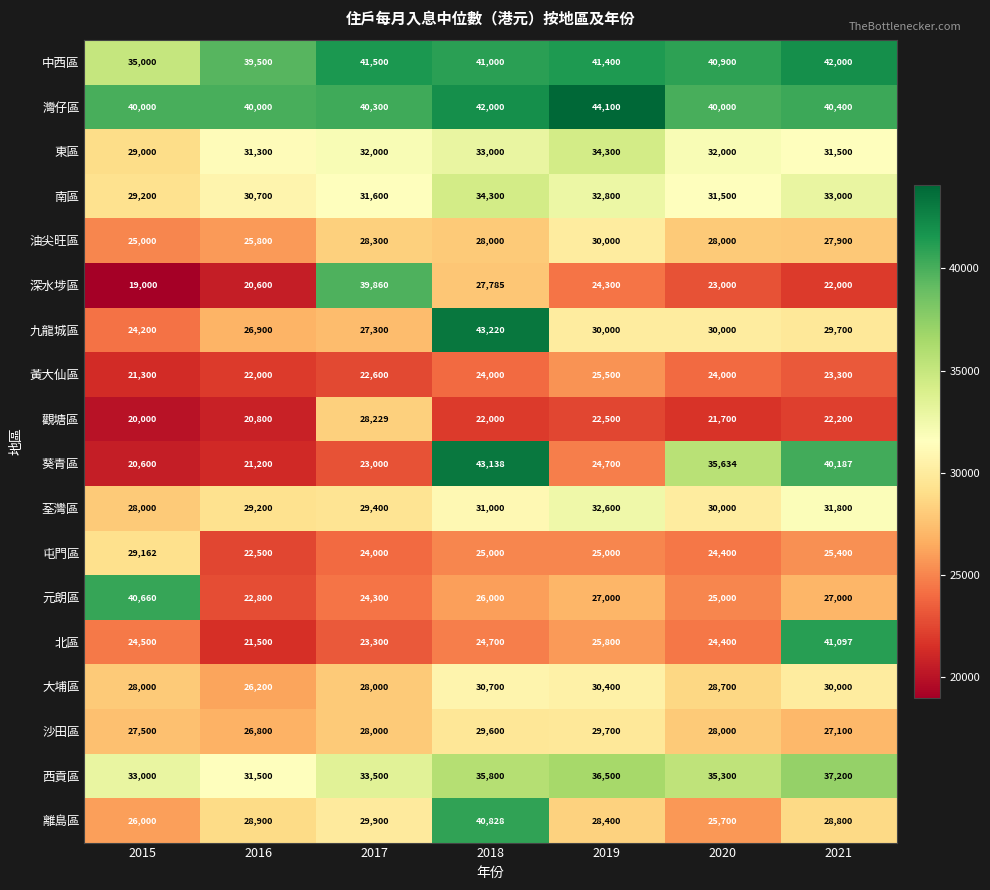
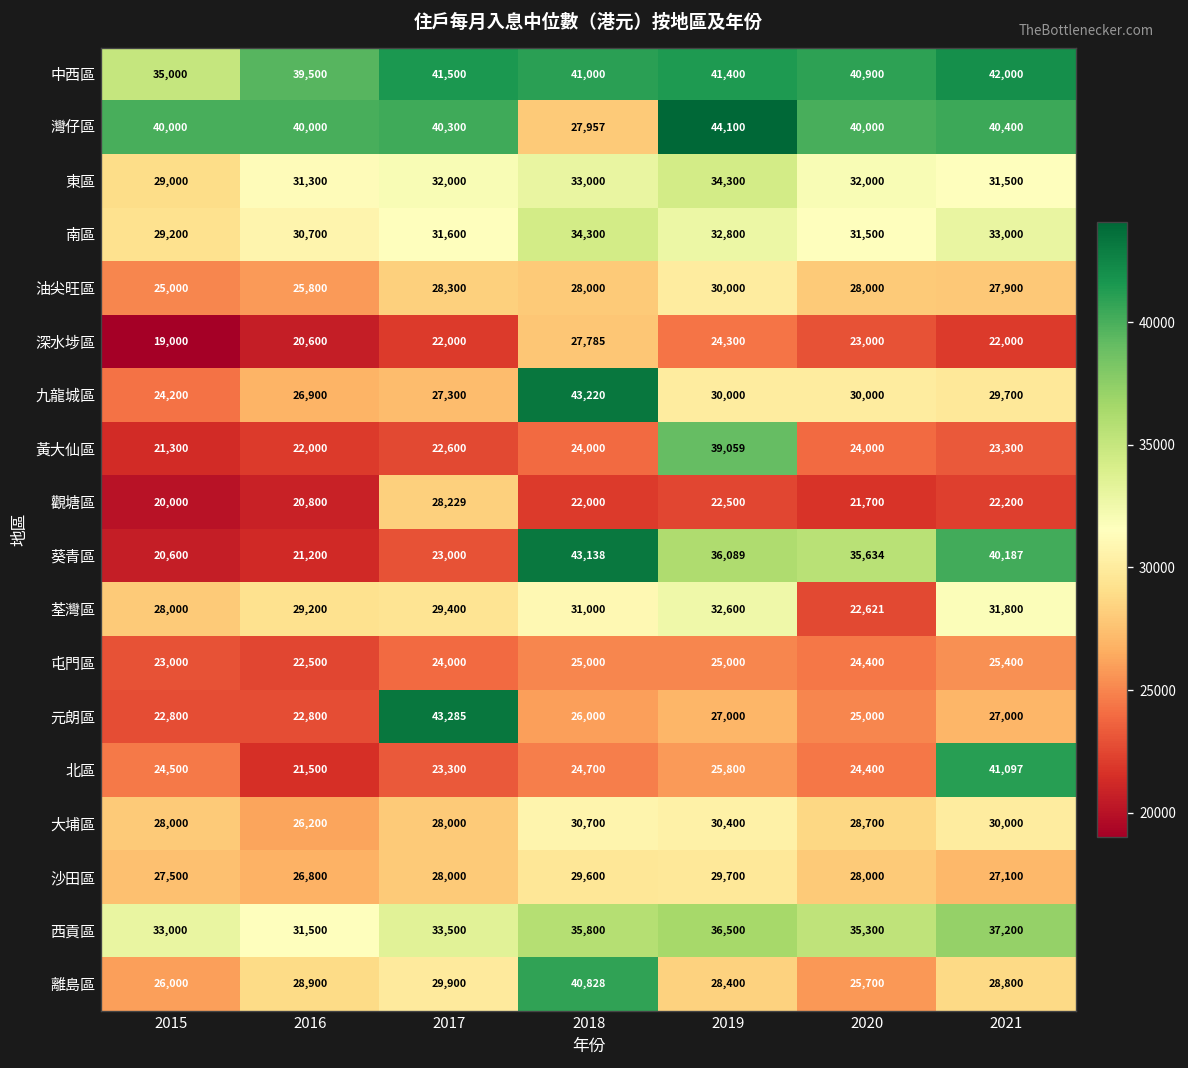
灣仔區, 2018: 42,000 -> 27,957
深水埗區, 2017: 39,860 -> 22,000
黃大仙區, 2019: 25,500 -> 39,059
葵青區, 2019: 24,700 -> 36,089
荃灣區, 2020: 30,000 -> 22,621
屯門區, 2015: 29,162 -> 23,000
元朗區, 2015: 40,660 -> 22,800
元朗區, 2017: 24,300 -> 43,285
